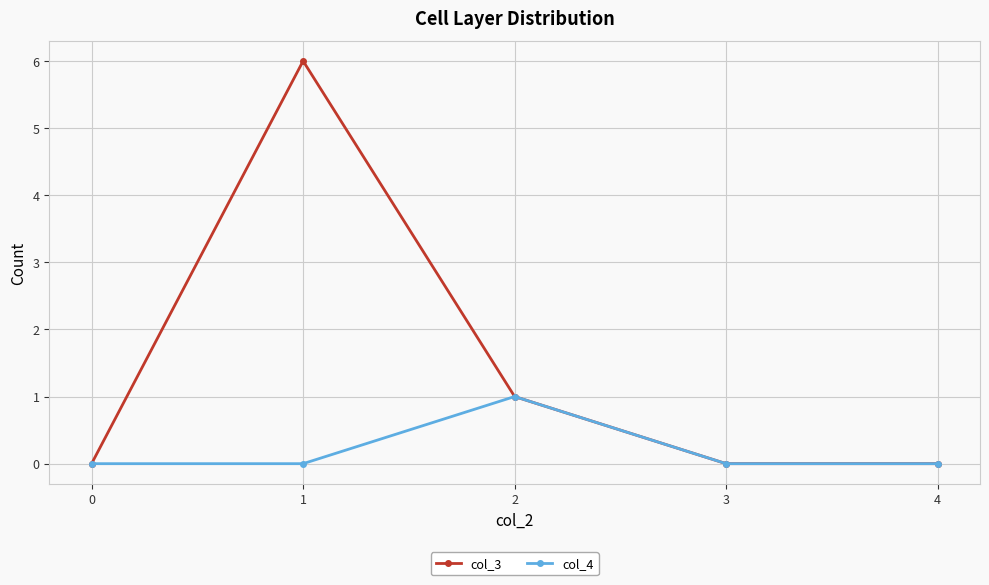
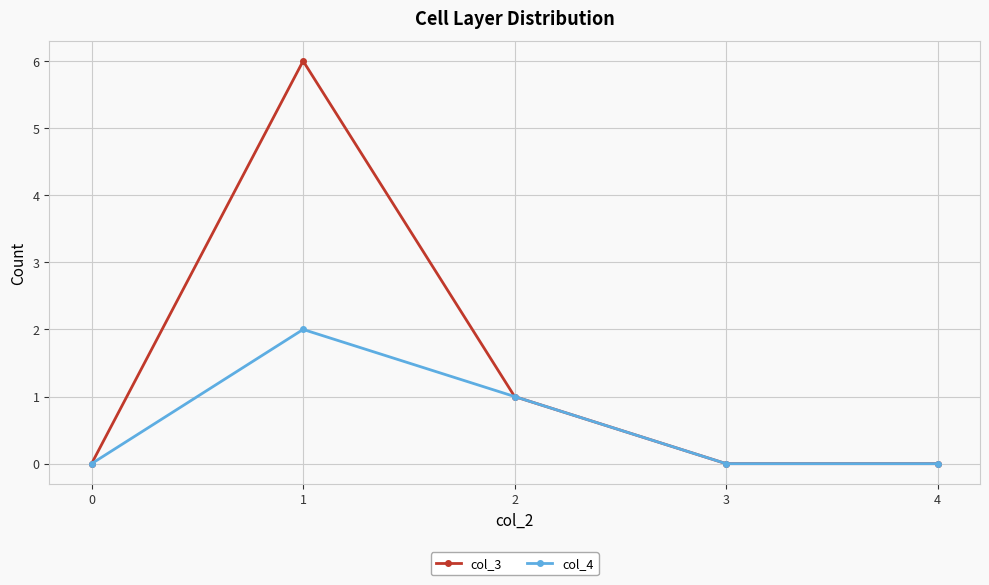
col_4, 1: 0 -> 2
